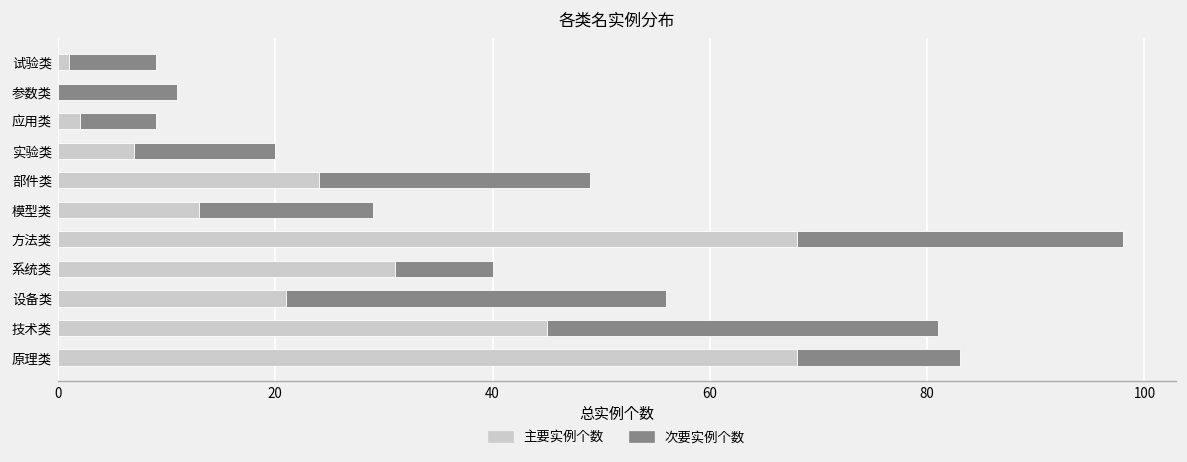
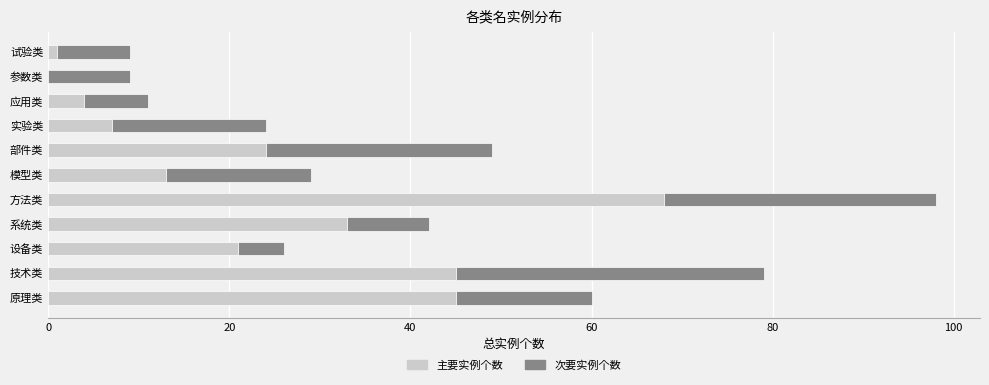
次要实例个数, 参数类: 11 -> 9
主要实例个数, 应用类: 2 -> 4
次要实例个数, 实验类: 13 -> 17
主要实例个数, 系统类: 31 -> 33
次要实例个数, 设备类: 35 -> 5
次要实例个数, 技术类: 36 -> 34
主要实例个数, 原理类: 68 -> 45
